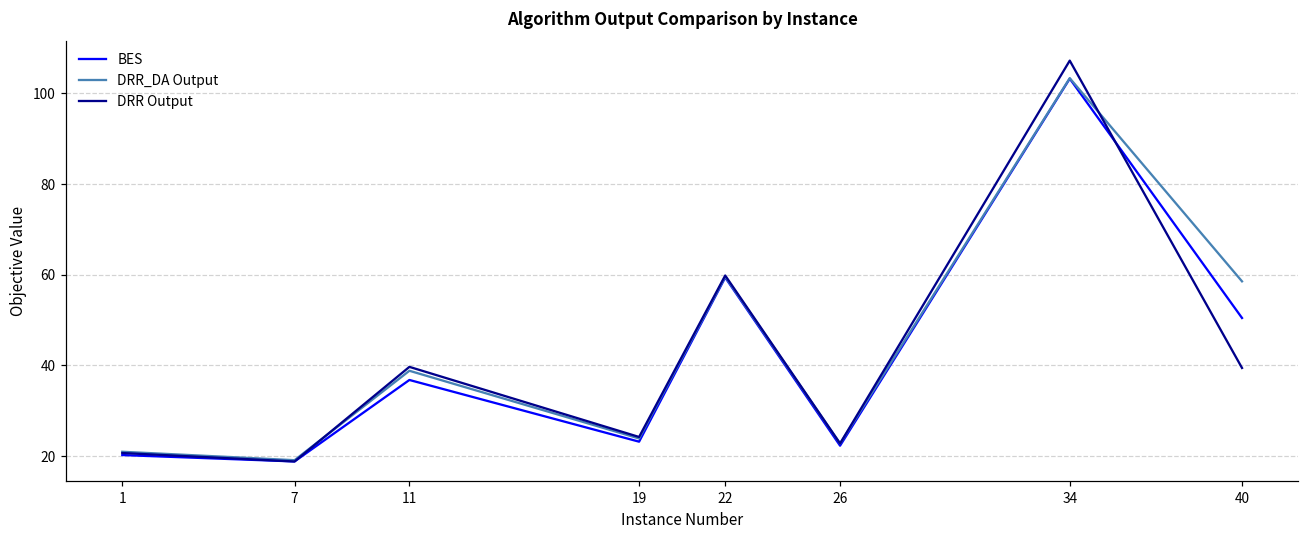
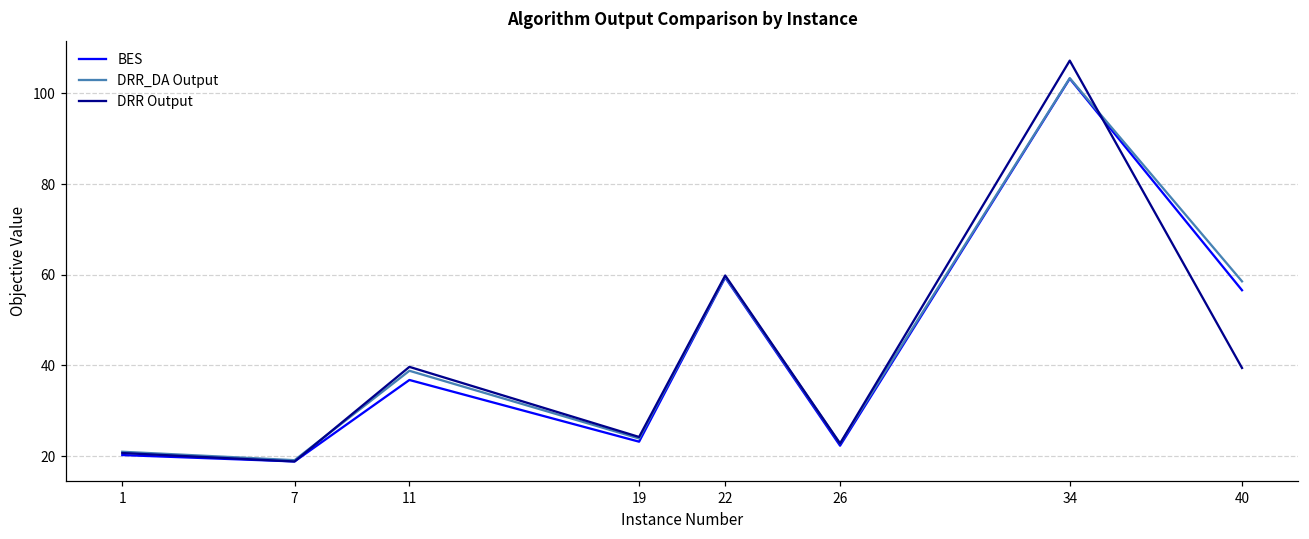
BES, 40: 50 -> 57
